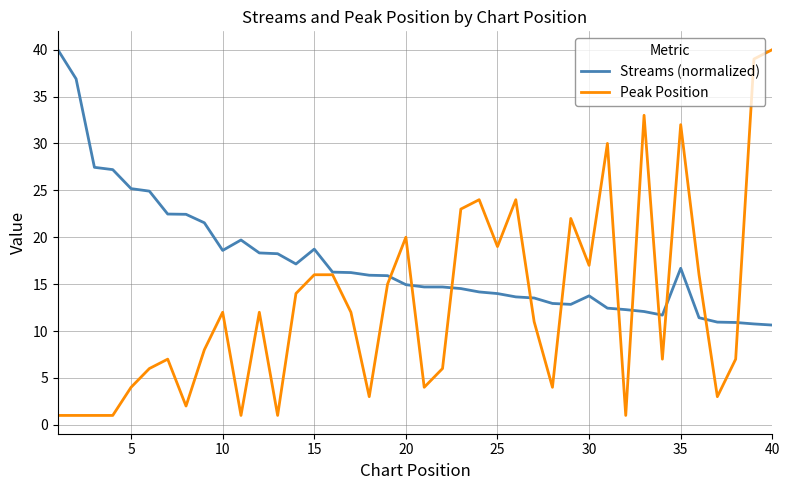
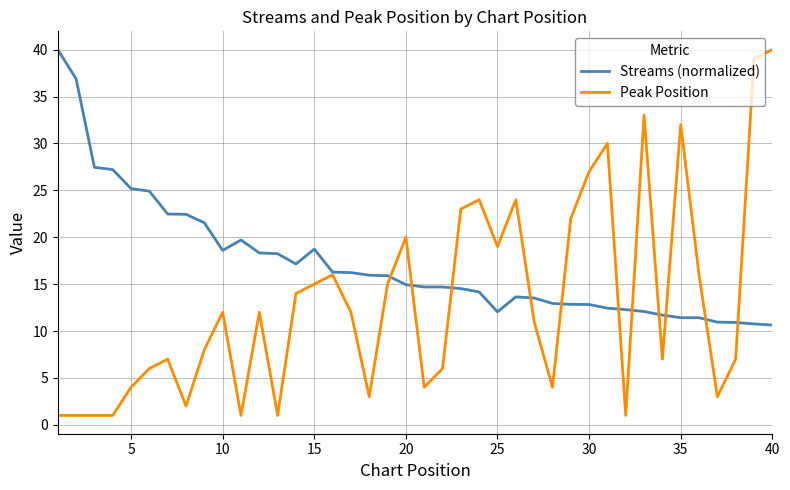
Peak Position, 15: 16 -> 15
Streams (normalized), 25: 14 -> 12
Streams (normalized), 30: 14 -> 13
Peak Position, 30: 17 -> 27
Streams (normalized), 35: 17 -> 11
